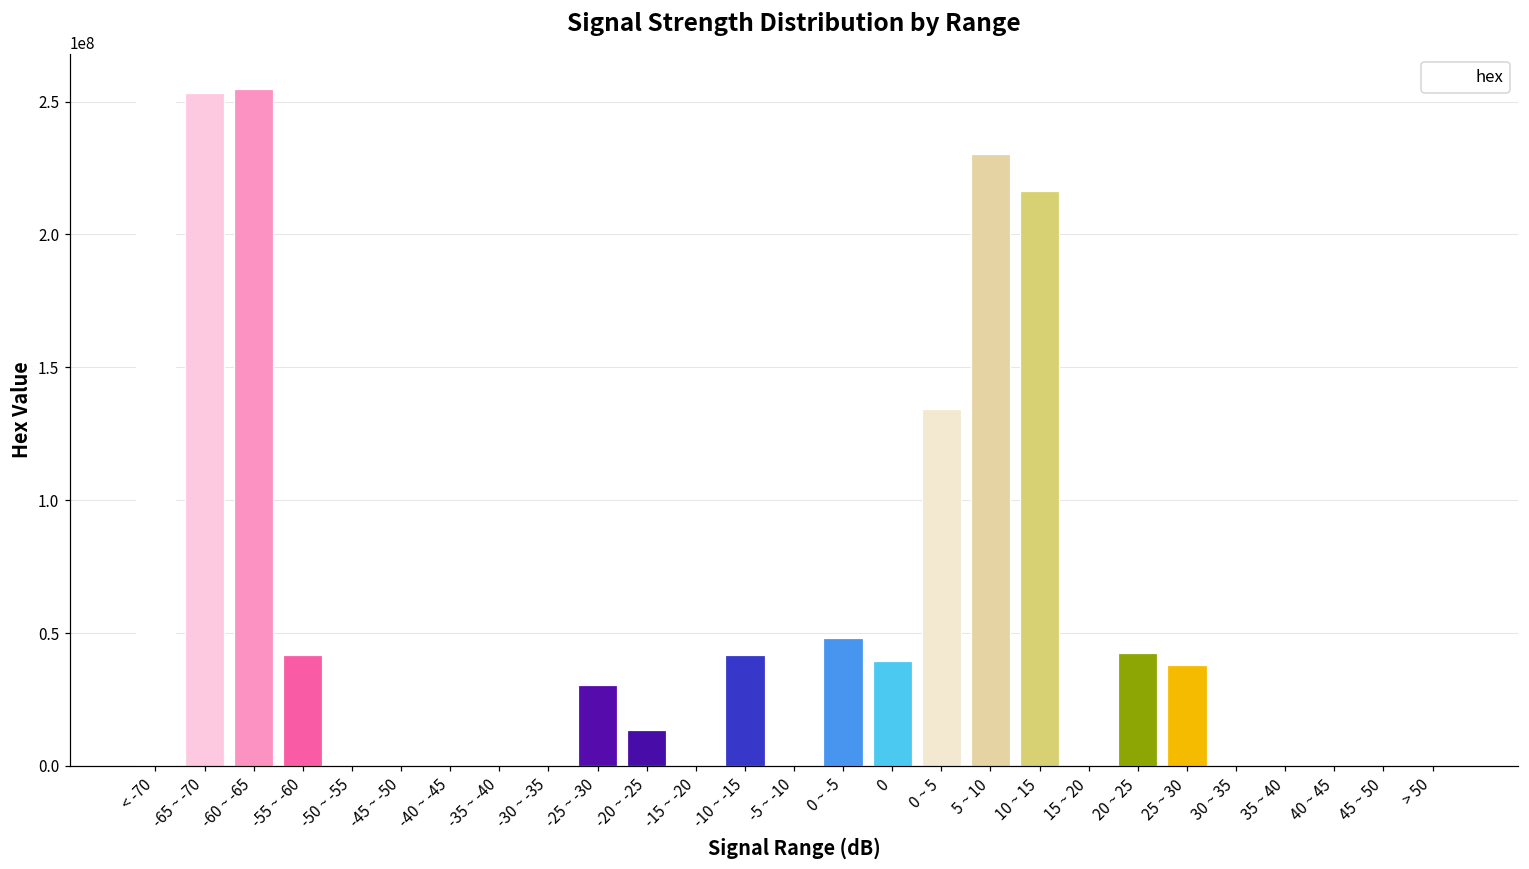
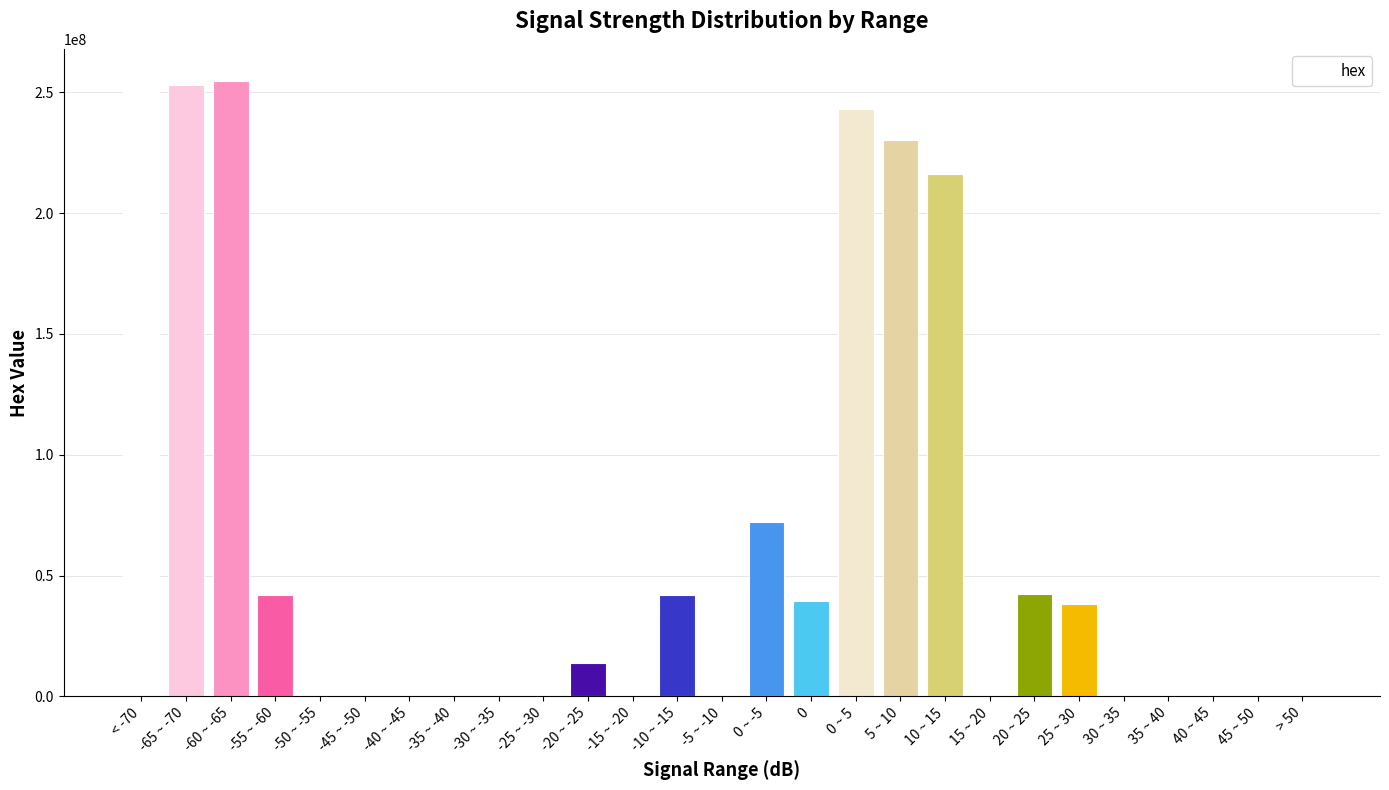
-25 ~ -30: 30000000 -> 0
0 ~ -5: 48000000 -> 72000000
0 ~ 5: 134000000 -> 243000000
